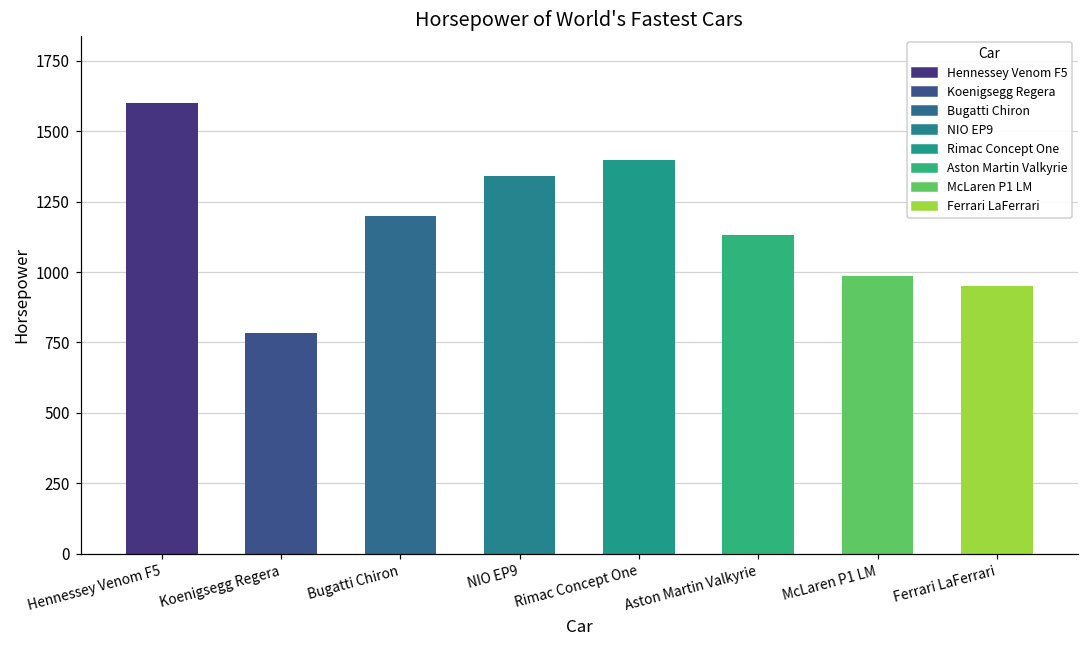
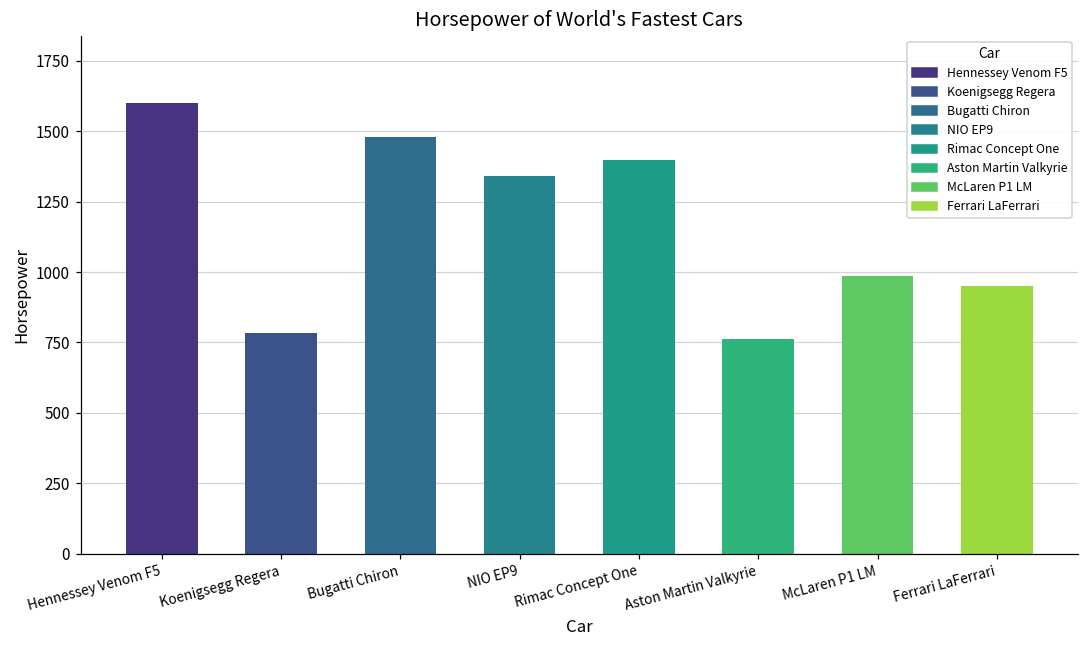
Bugatti Chiron: 1200 -> 1480
Aston Martin Valkyrie: 1130 -> 760
